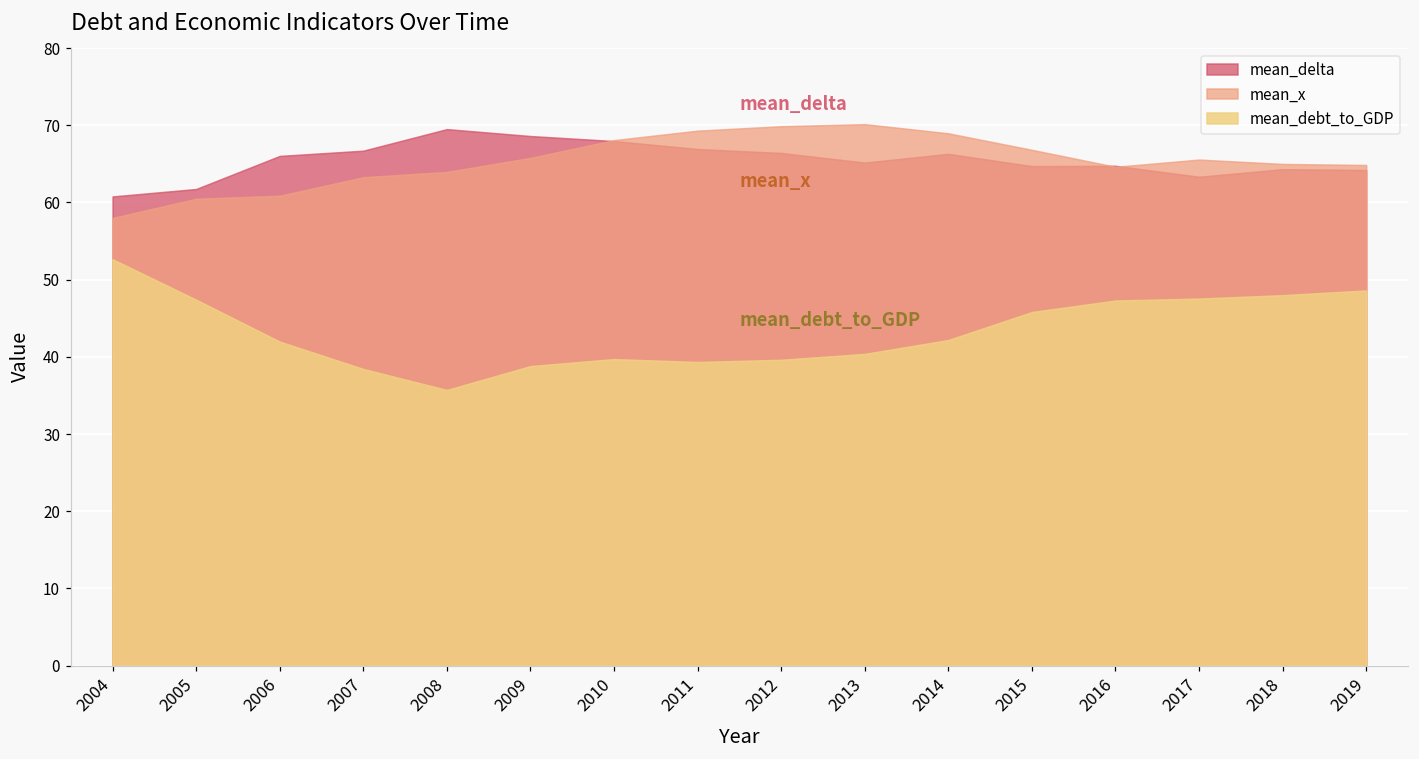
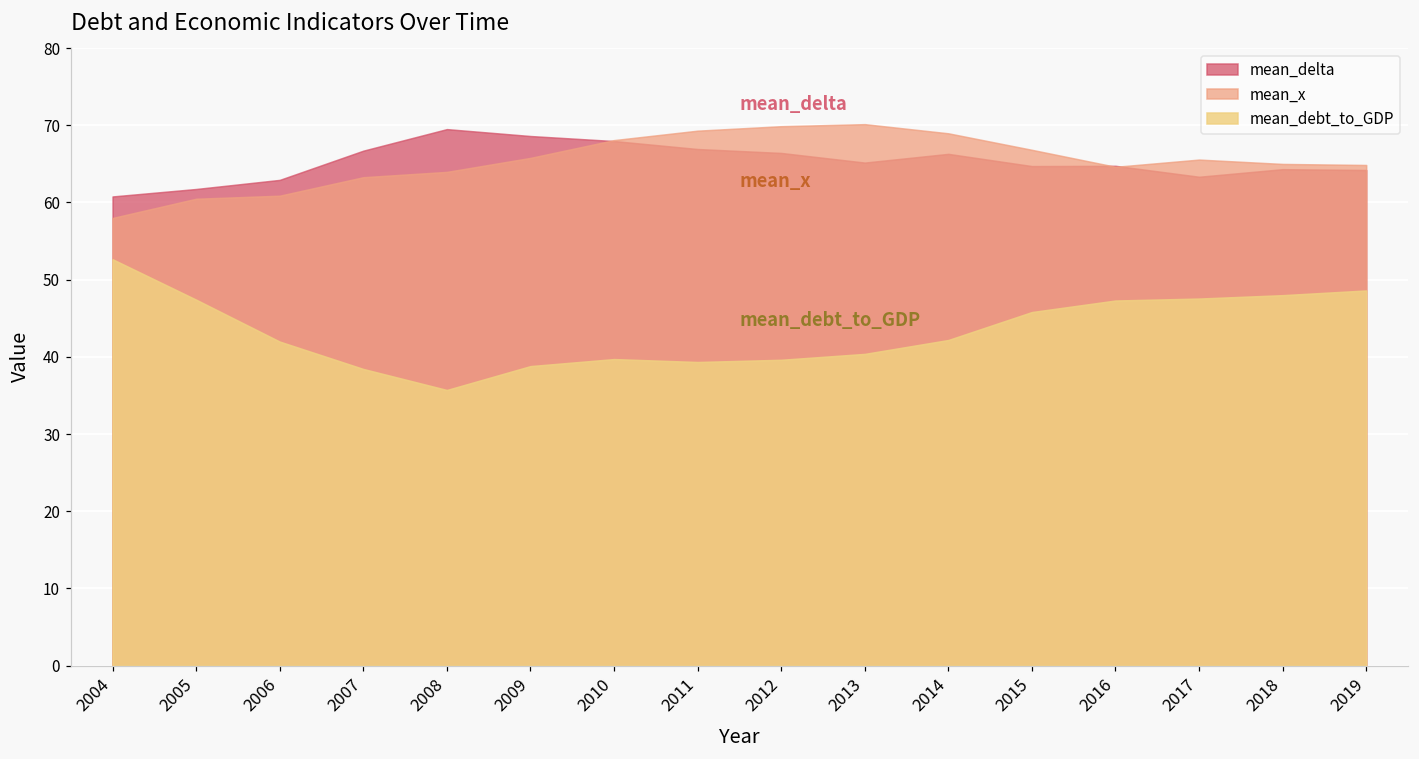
mean_delta, 2006: 66 -> 63
